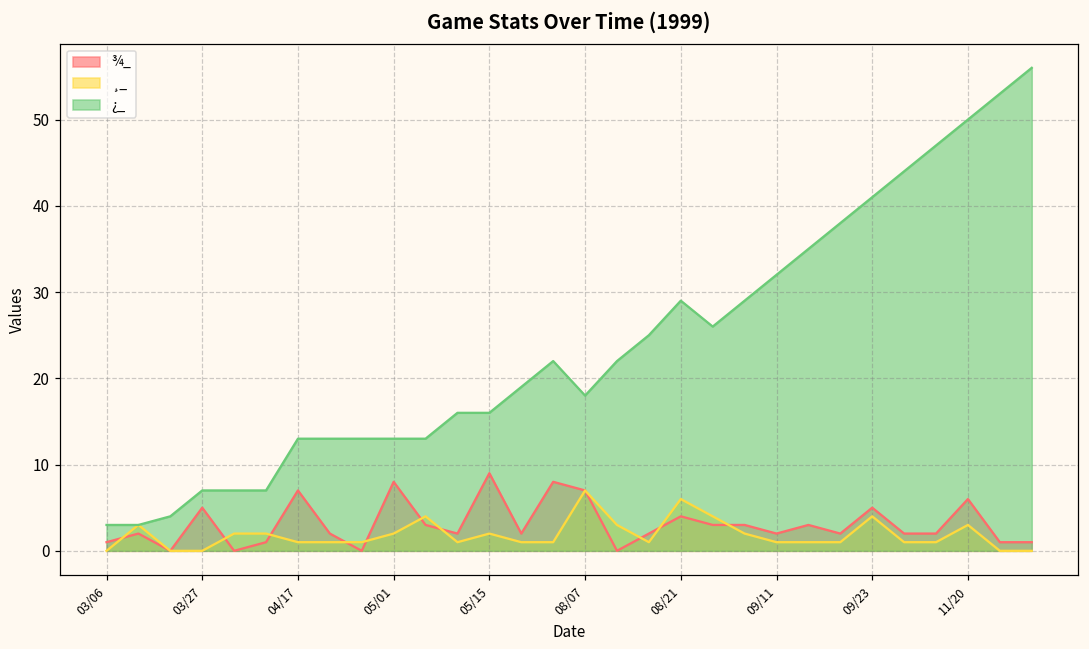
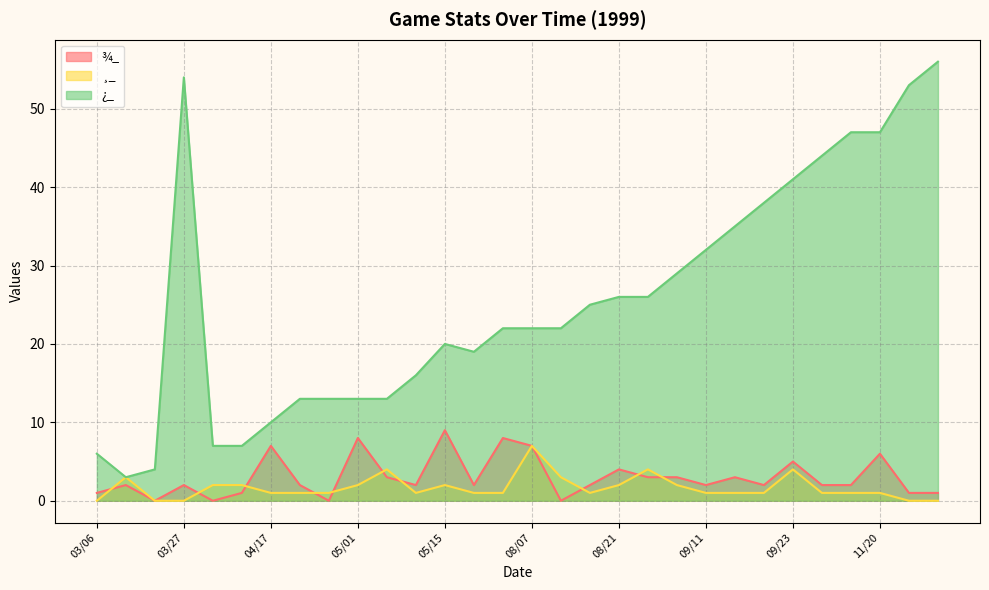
¿_, 03/06: 3 -> 6
¾_, 03/27: 5 -> 2
¿_, 03/27: 7 -> 54
¿_, 04/17: 13 -> 10
¿_, 05/15: 16 -> 20
¿_, 08/07: 18 -> 22
¸_, 08/21: 6 -> 2
¿_, 08/21: 29 -> 26
¸_, 11/20: 3 -> 1
¿_, 11/20: 50 -> 47
